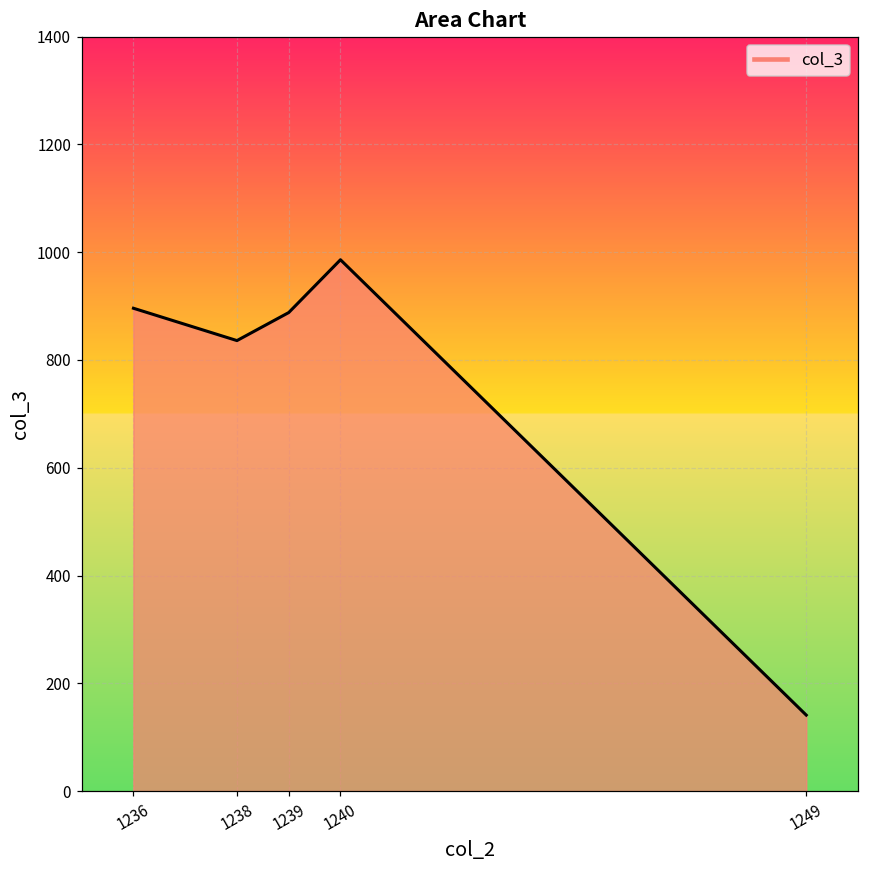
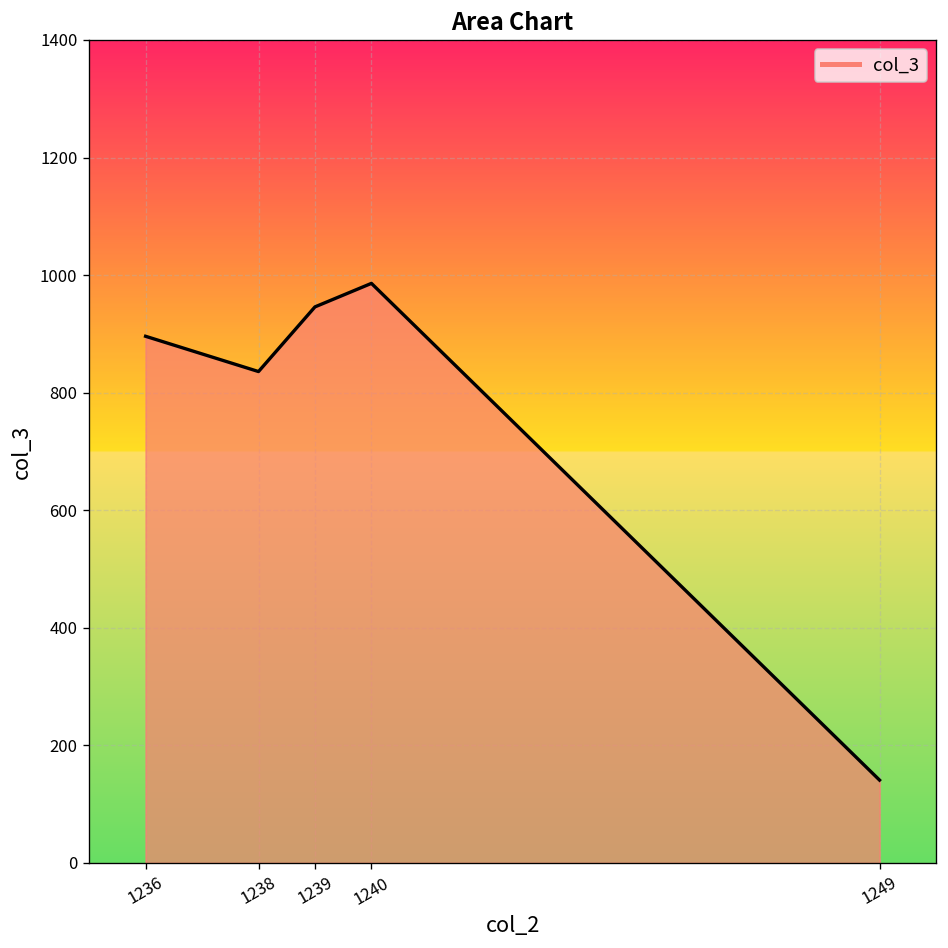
1239: 890 -> 950
